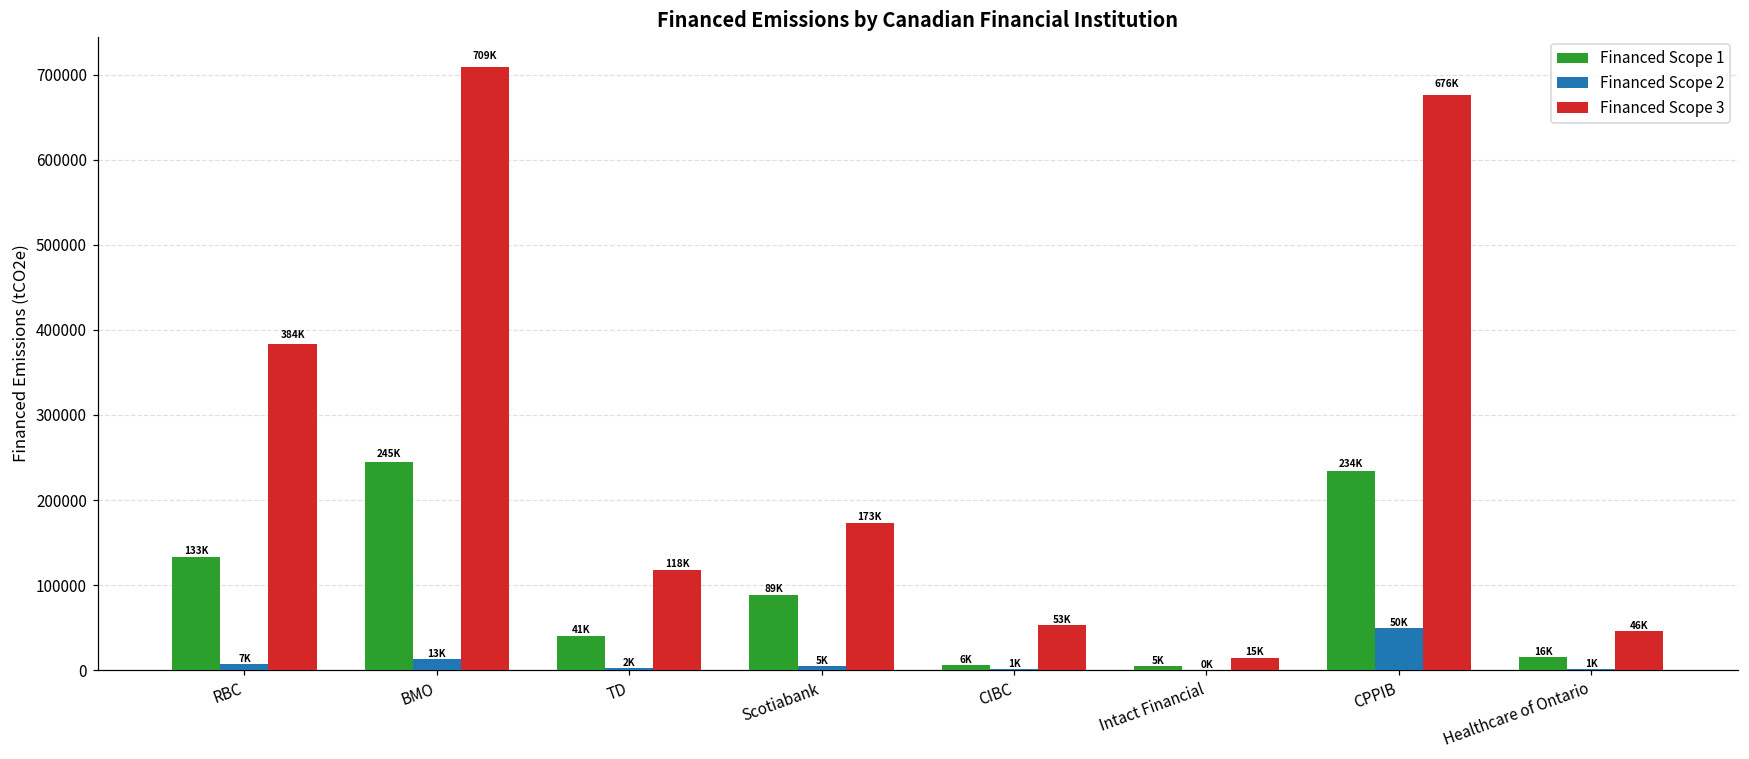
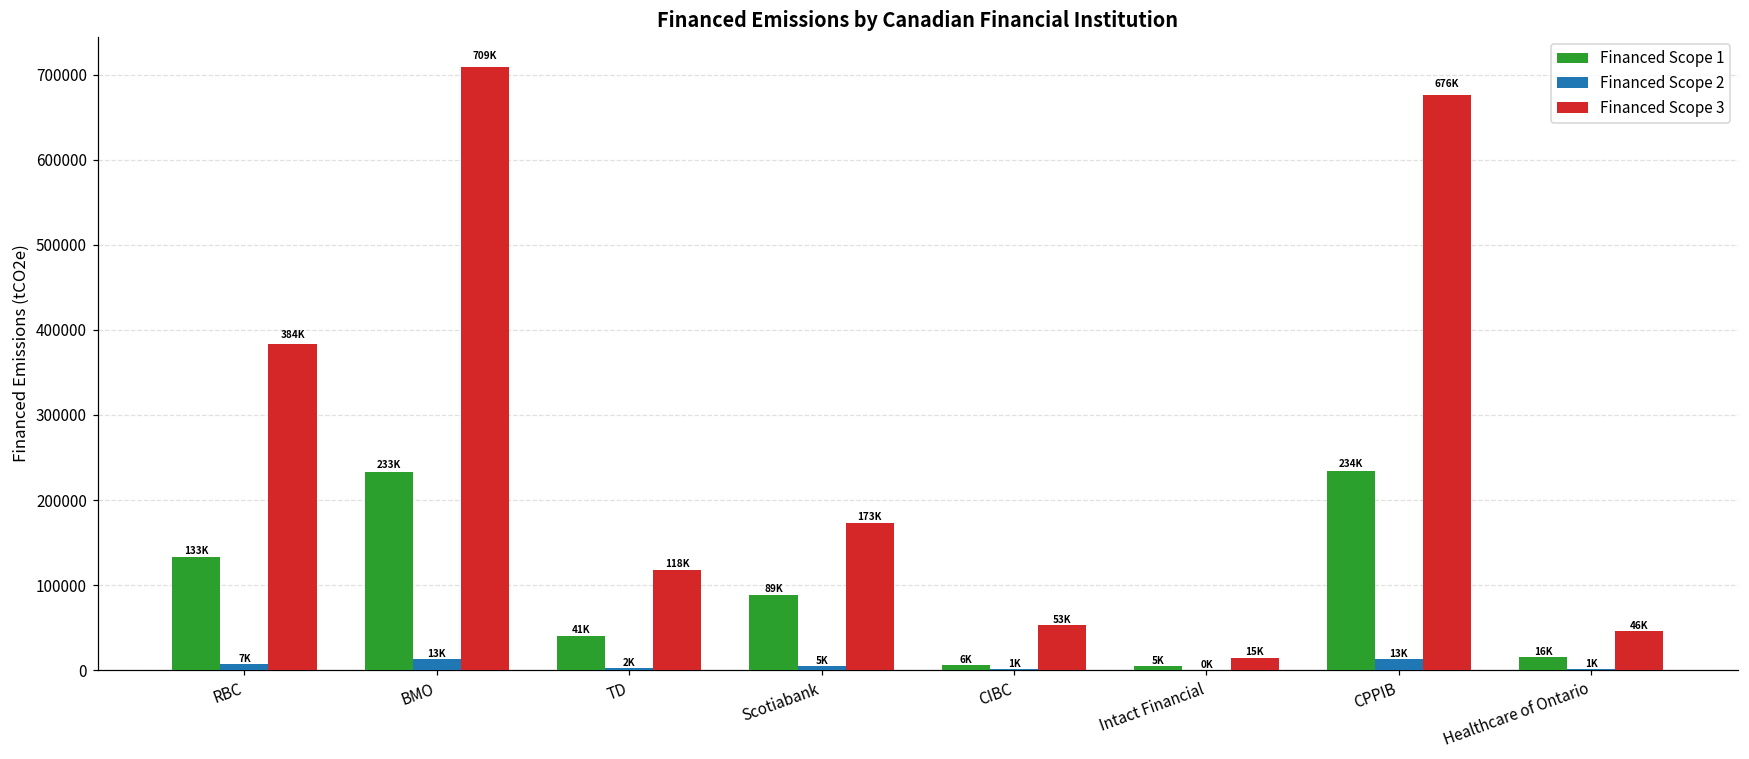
Financed Scope 1, BMO: 245K -> 233K
Financed Scope 2, CPPIB: 50K -> 13K
